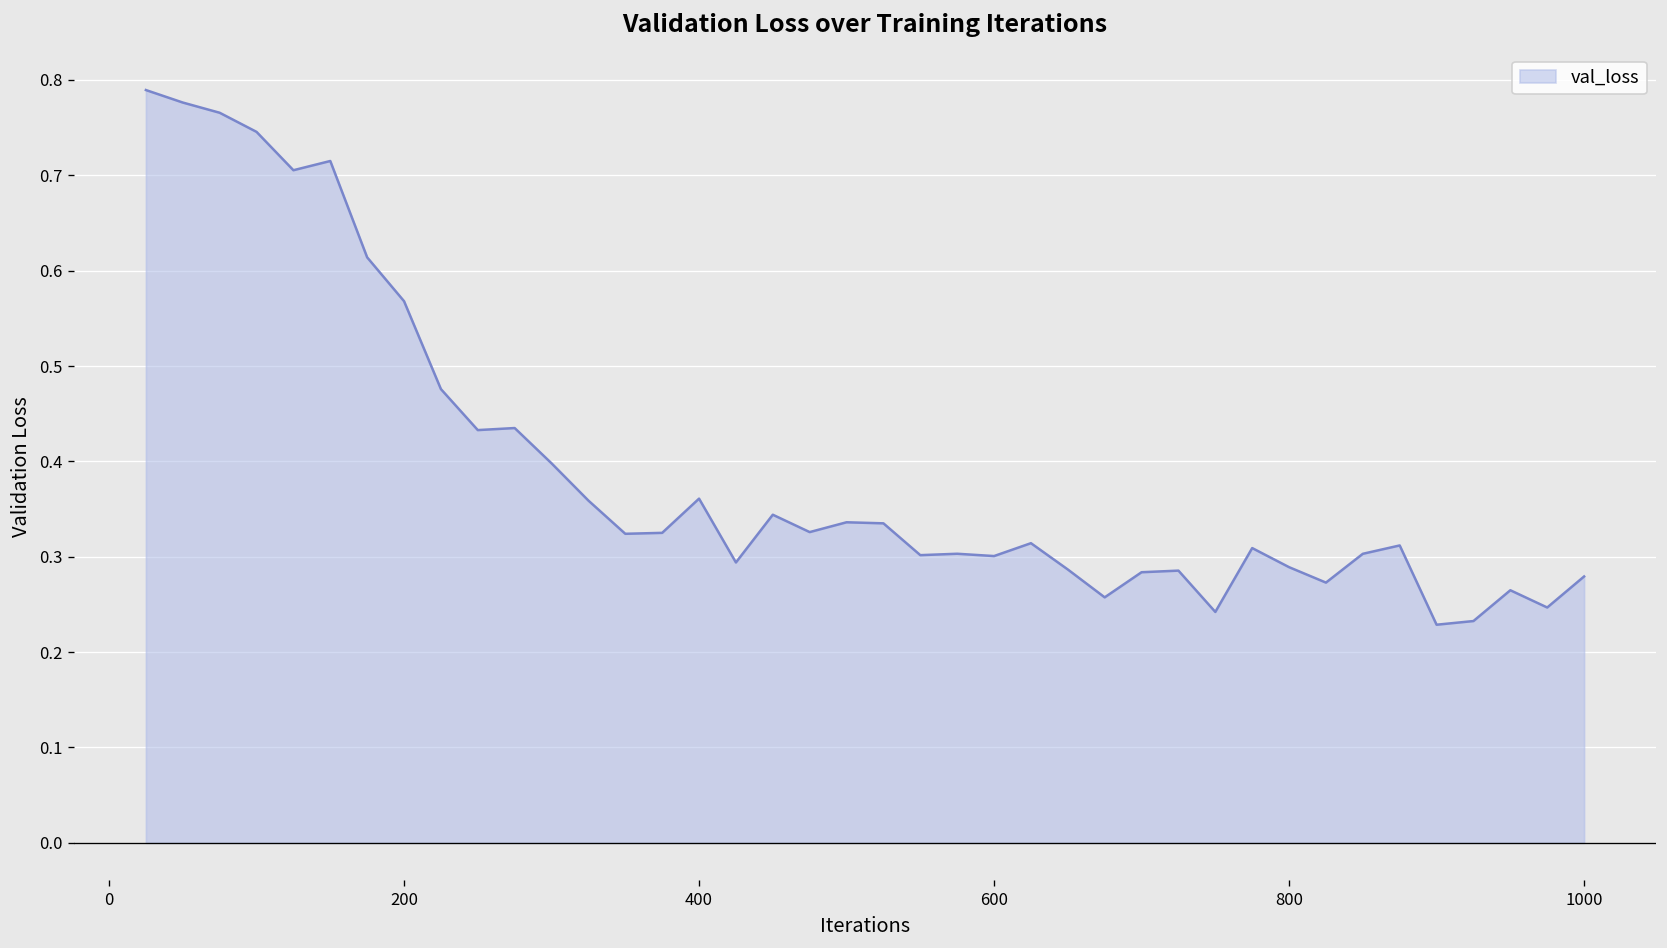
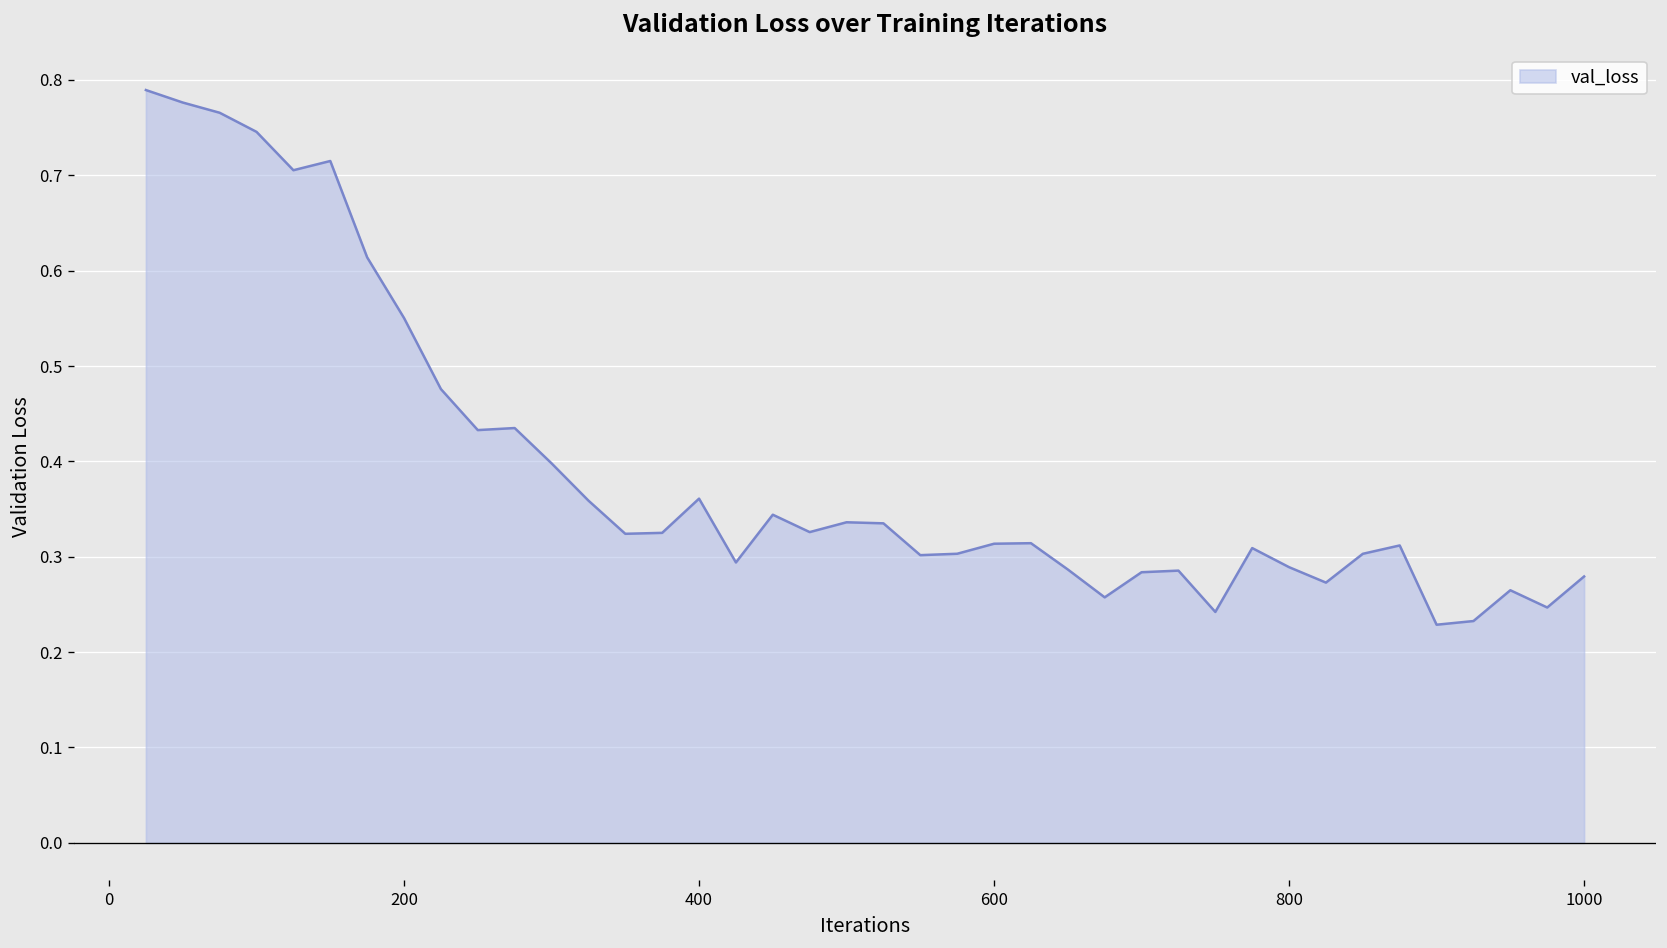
200: 0.57 -> 0.55
600: 0.30 -> 0.31
